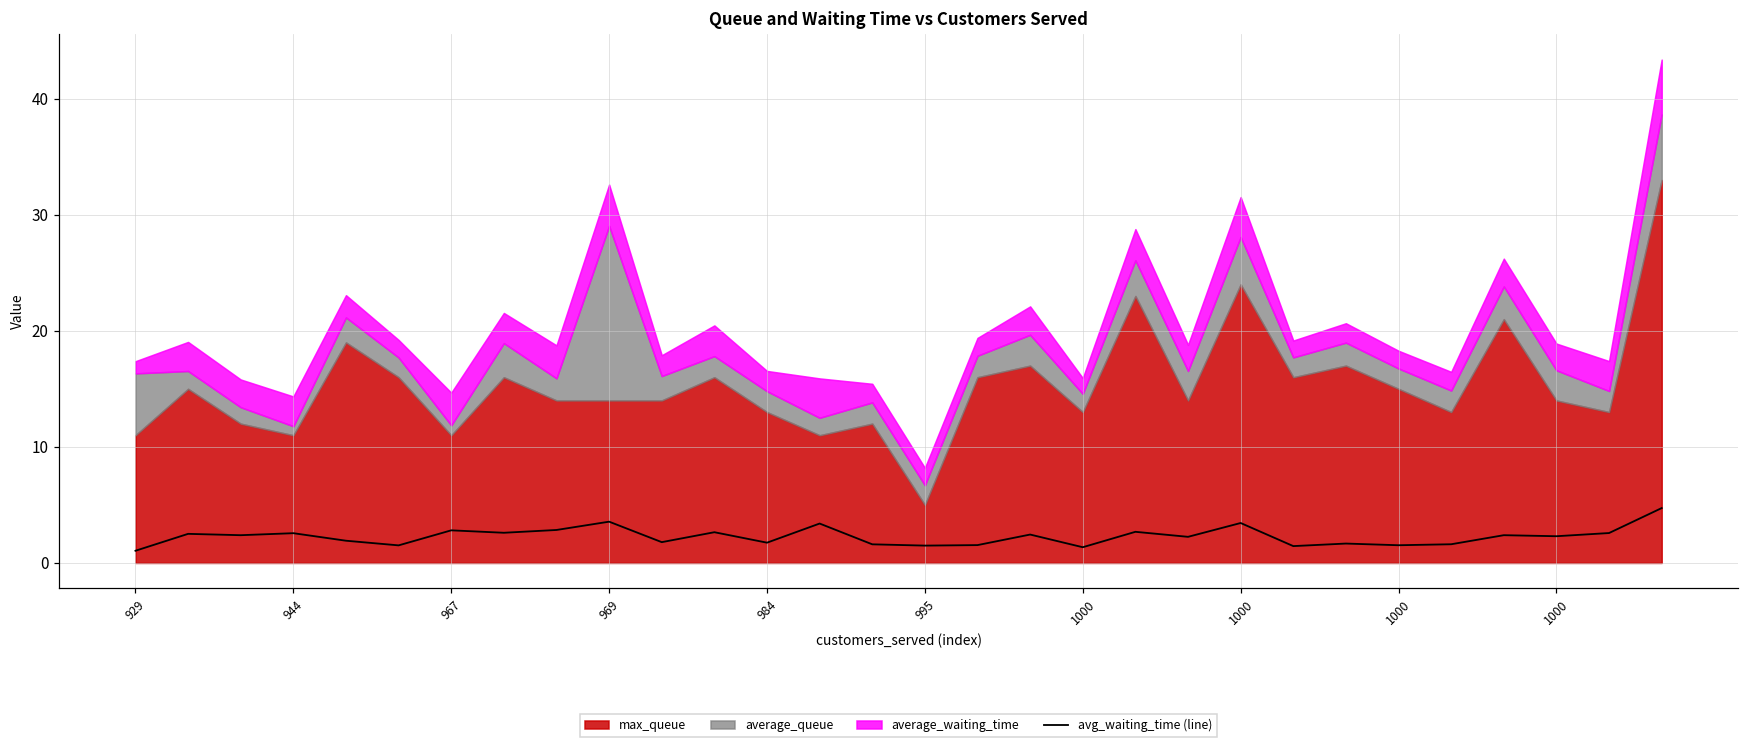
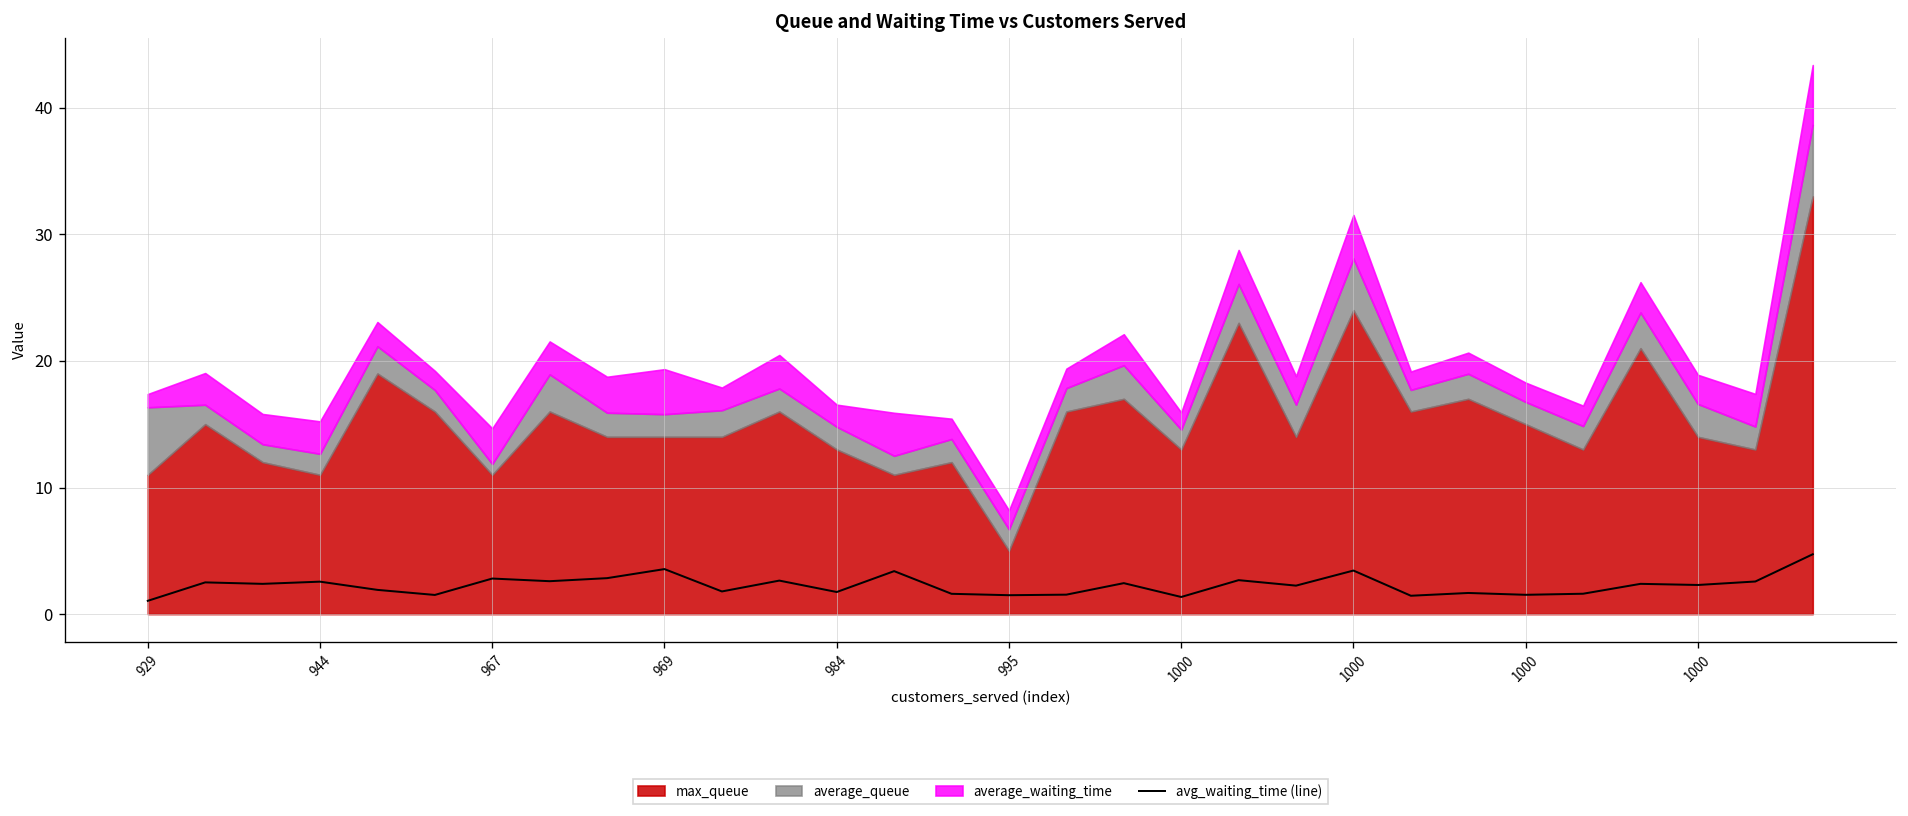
average_queue, 944: 0.8 -> 1.7
average_queue, 969: 15.0 -> 1.8
